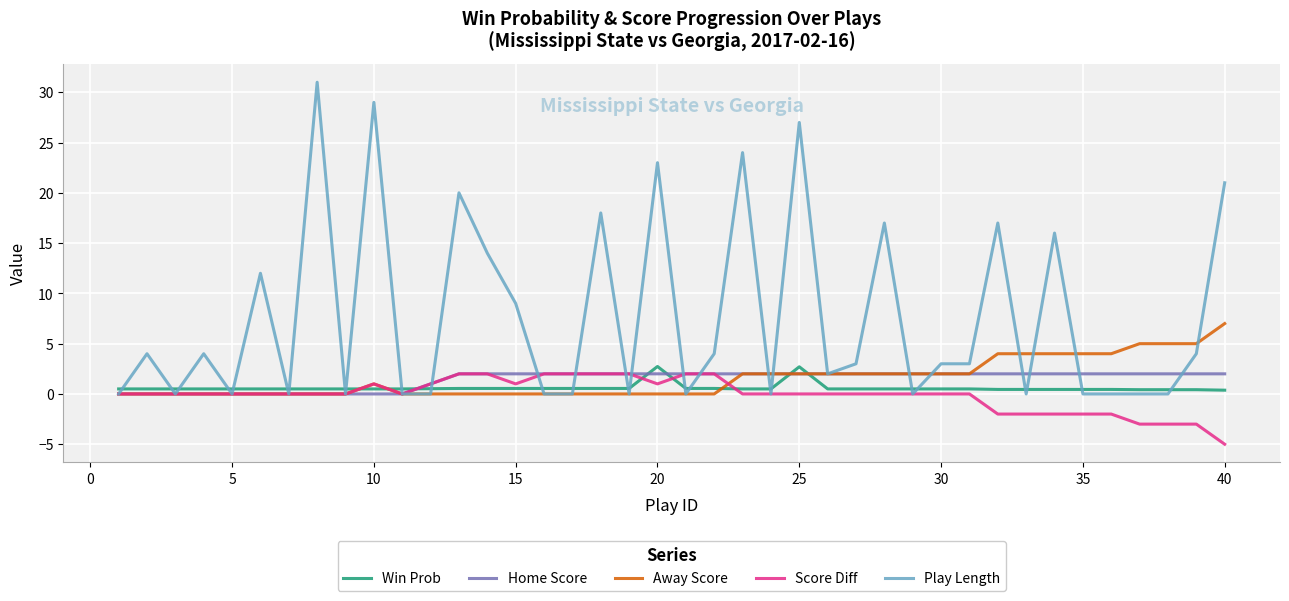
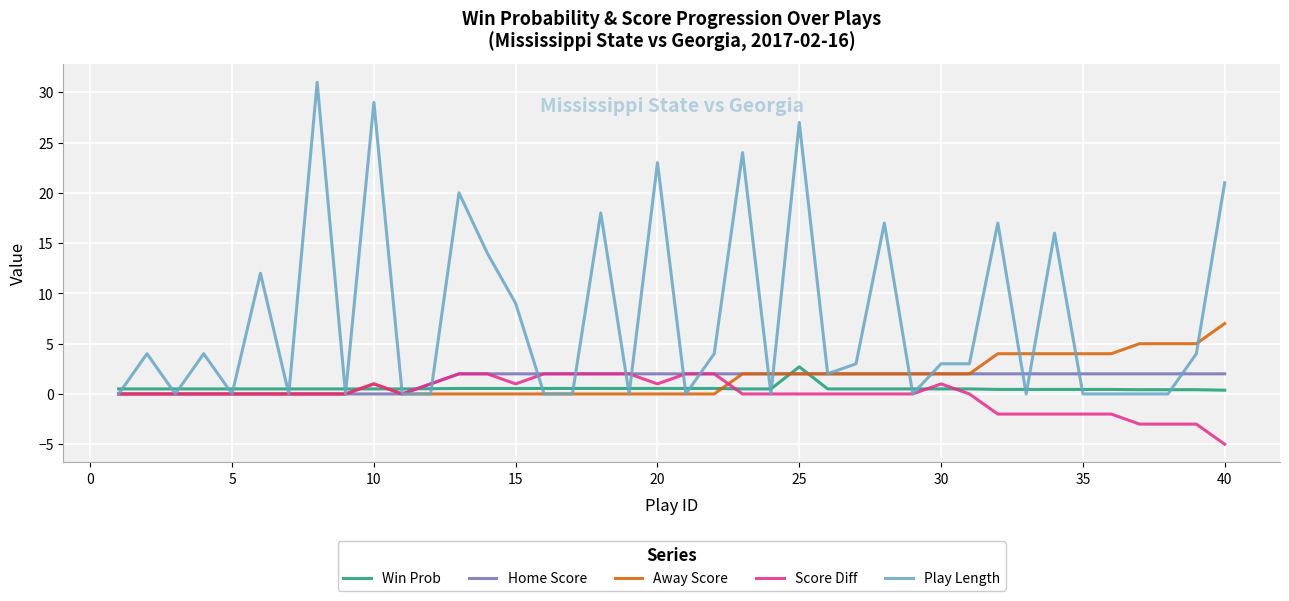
Win Prob, 20: 2.7 -> 0.5
Score Diff, 30: 0 -> 1
